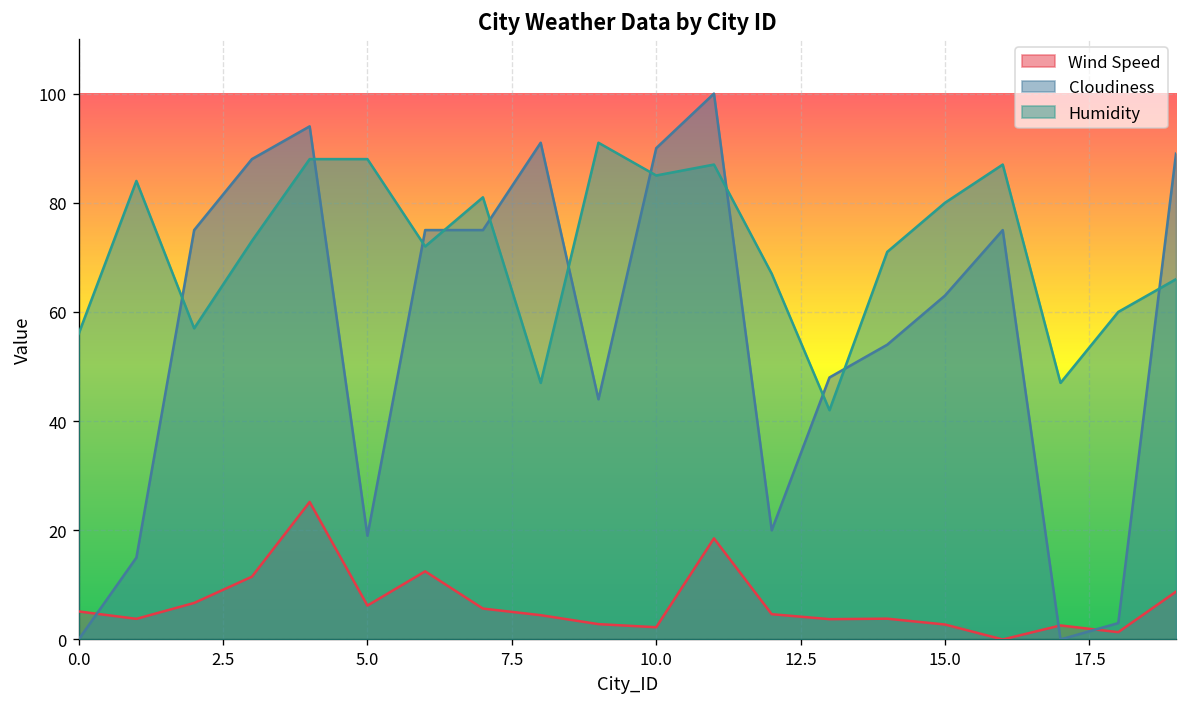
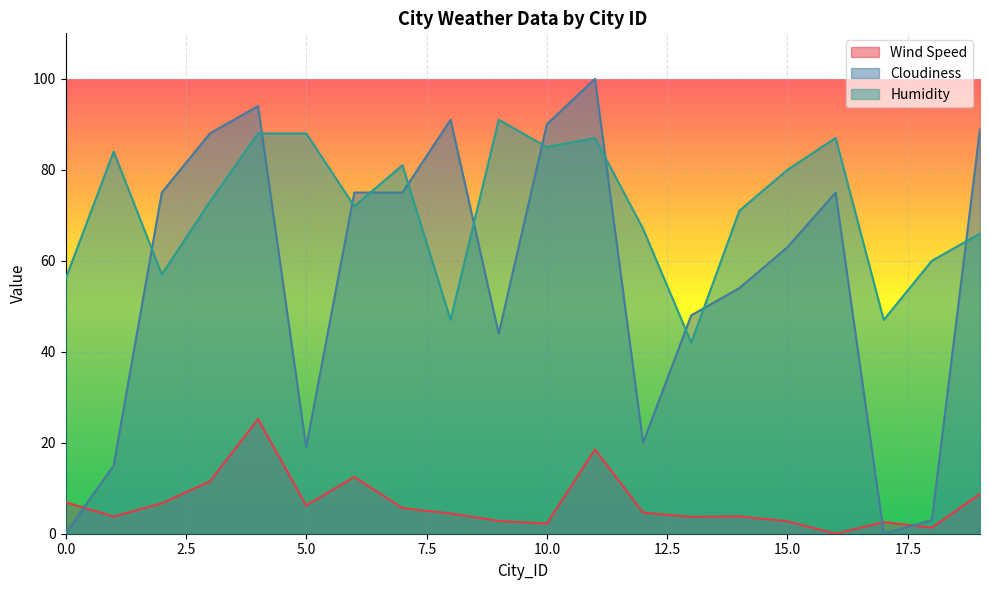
Wind Speed, 0.0: 5 -> 7
